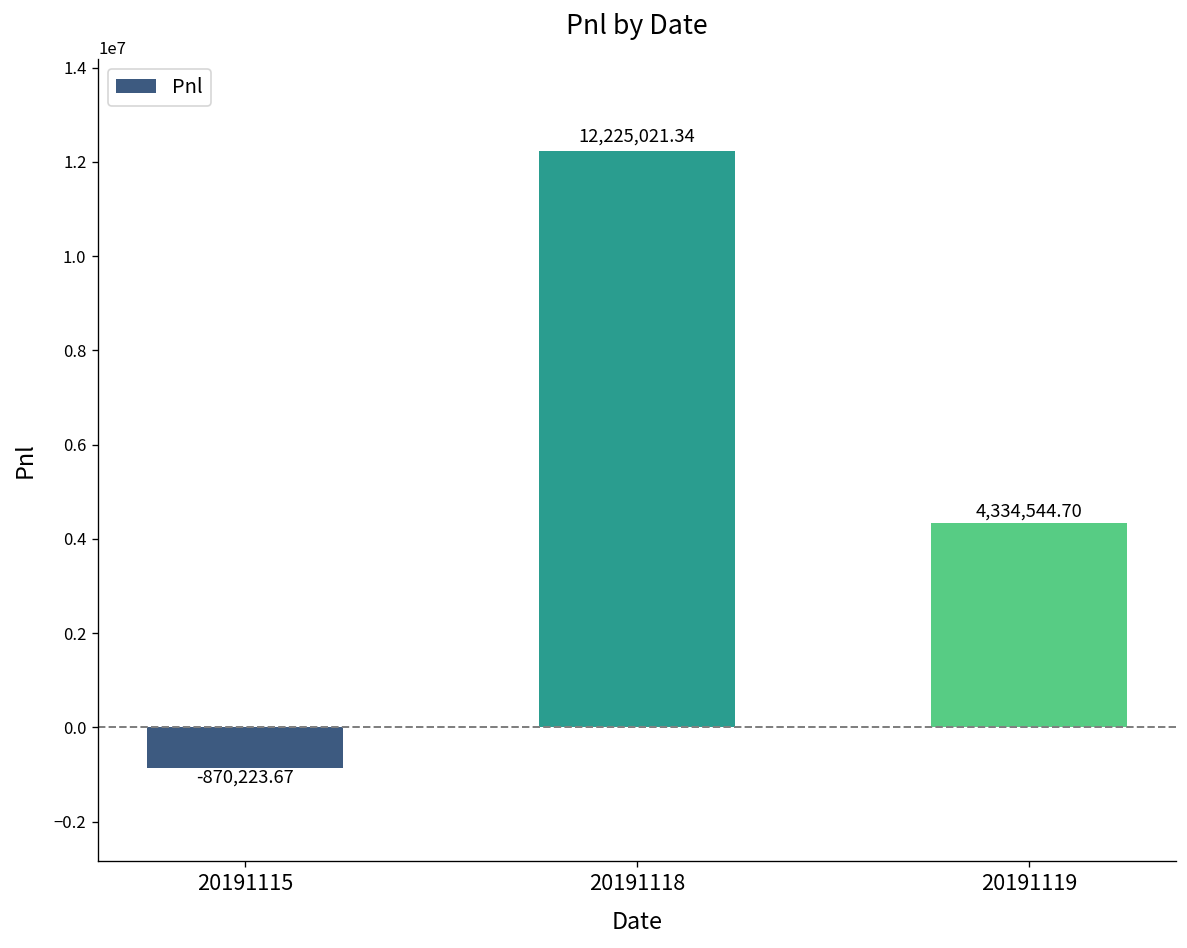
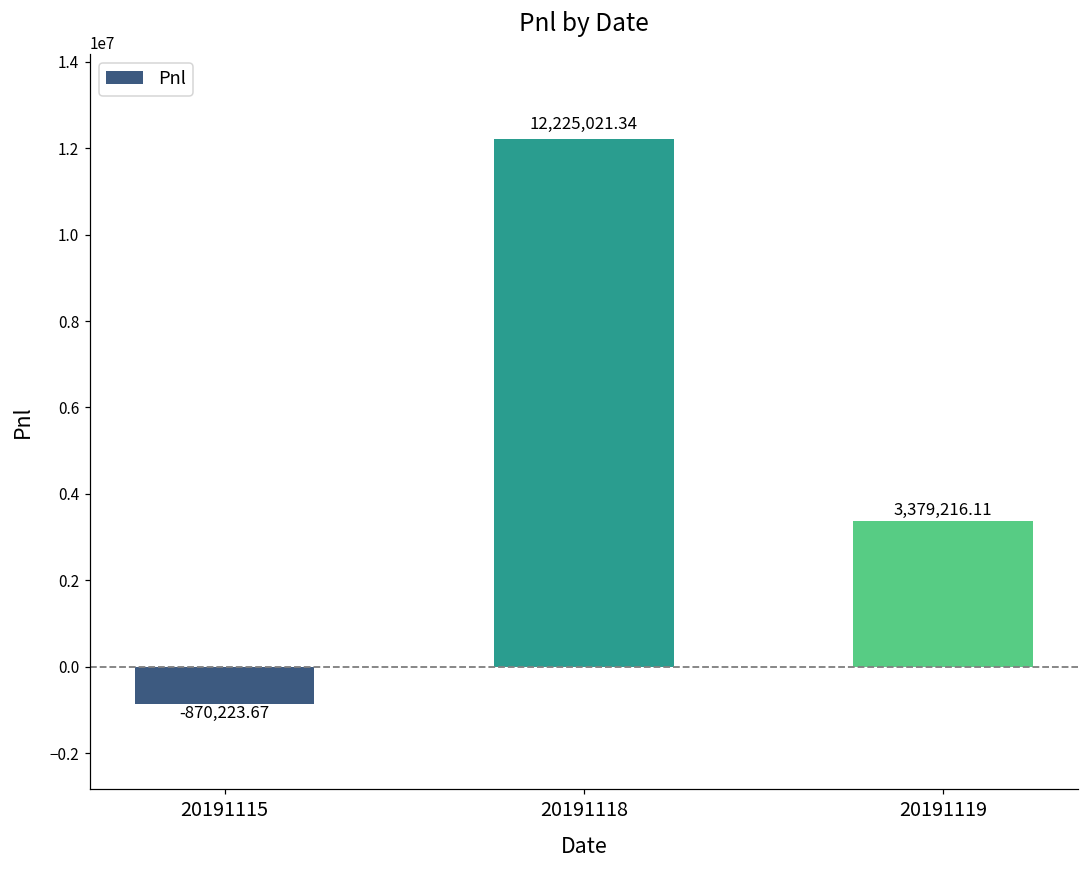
20191119: 4,334,544.70 -> 3,379,216.11
